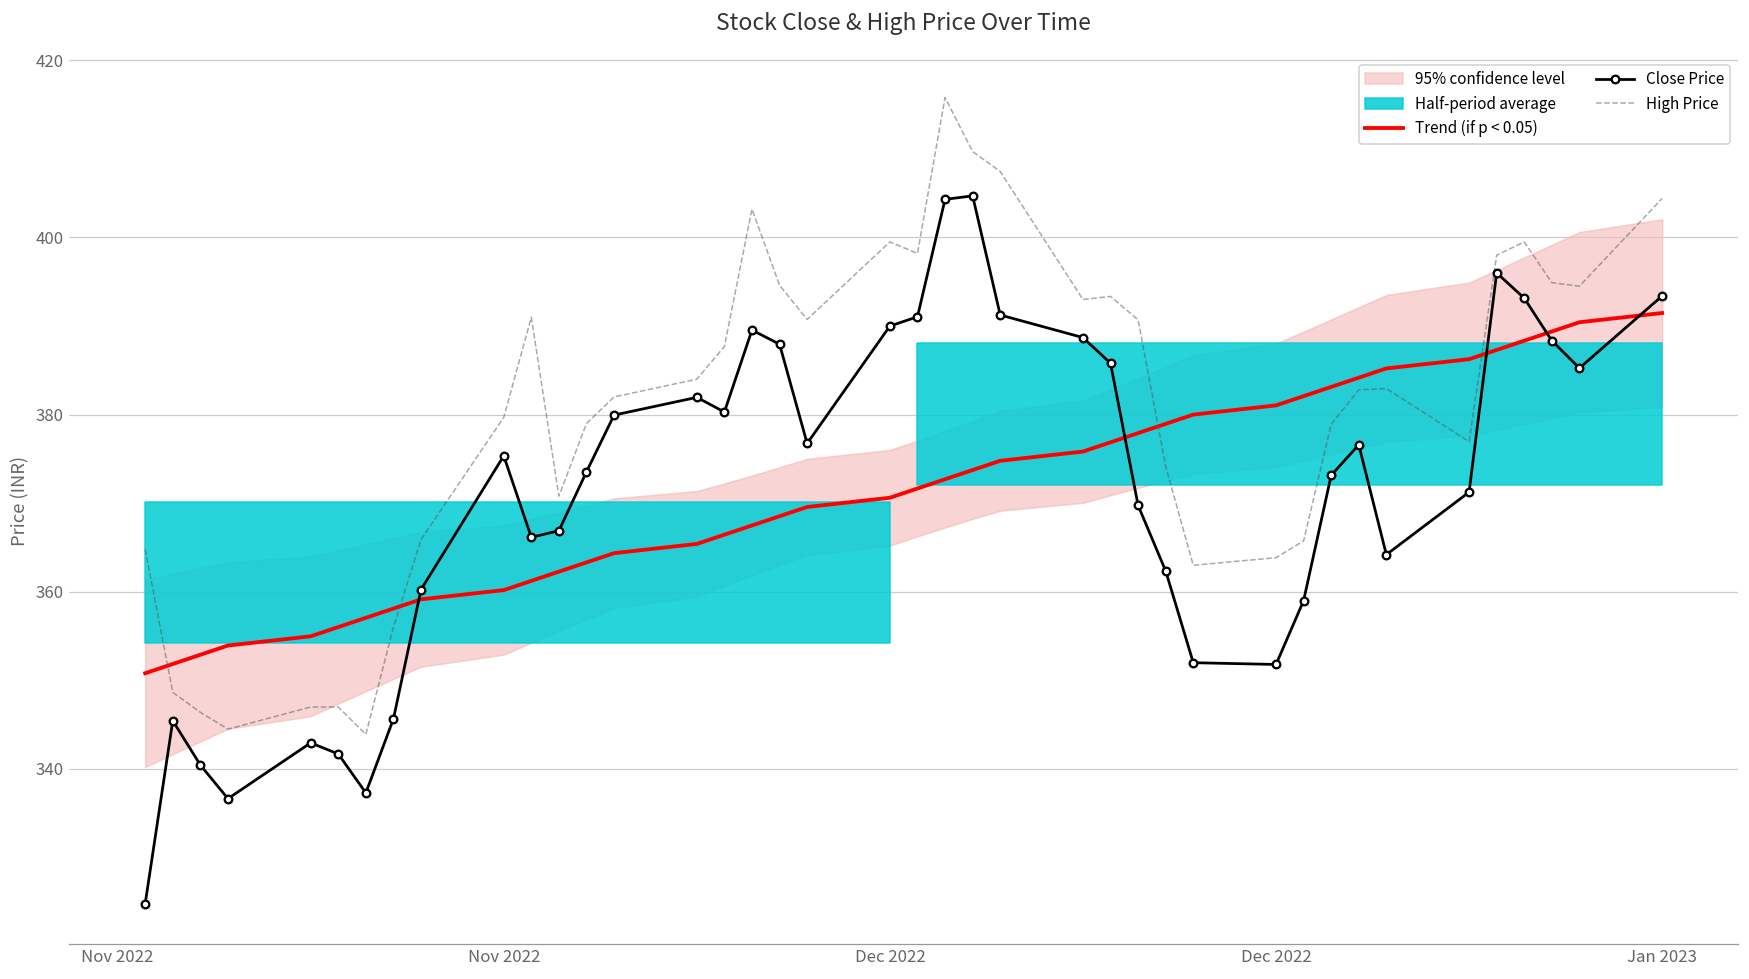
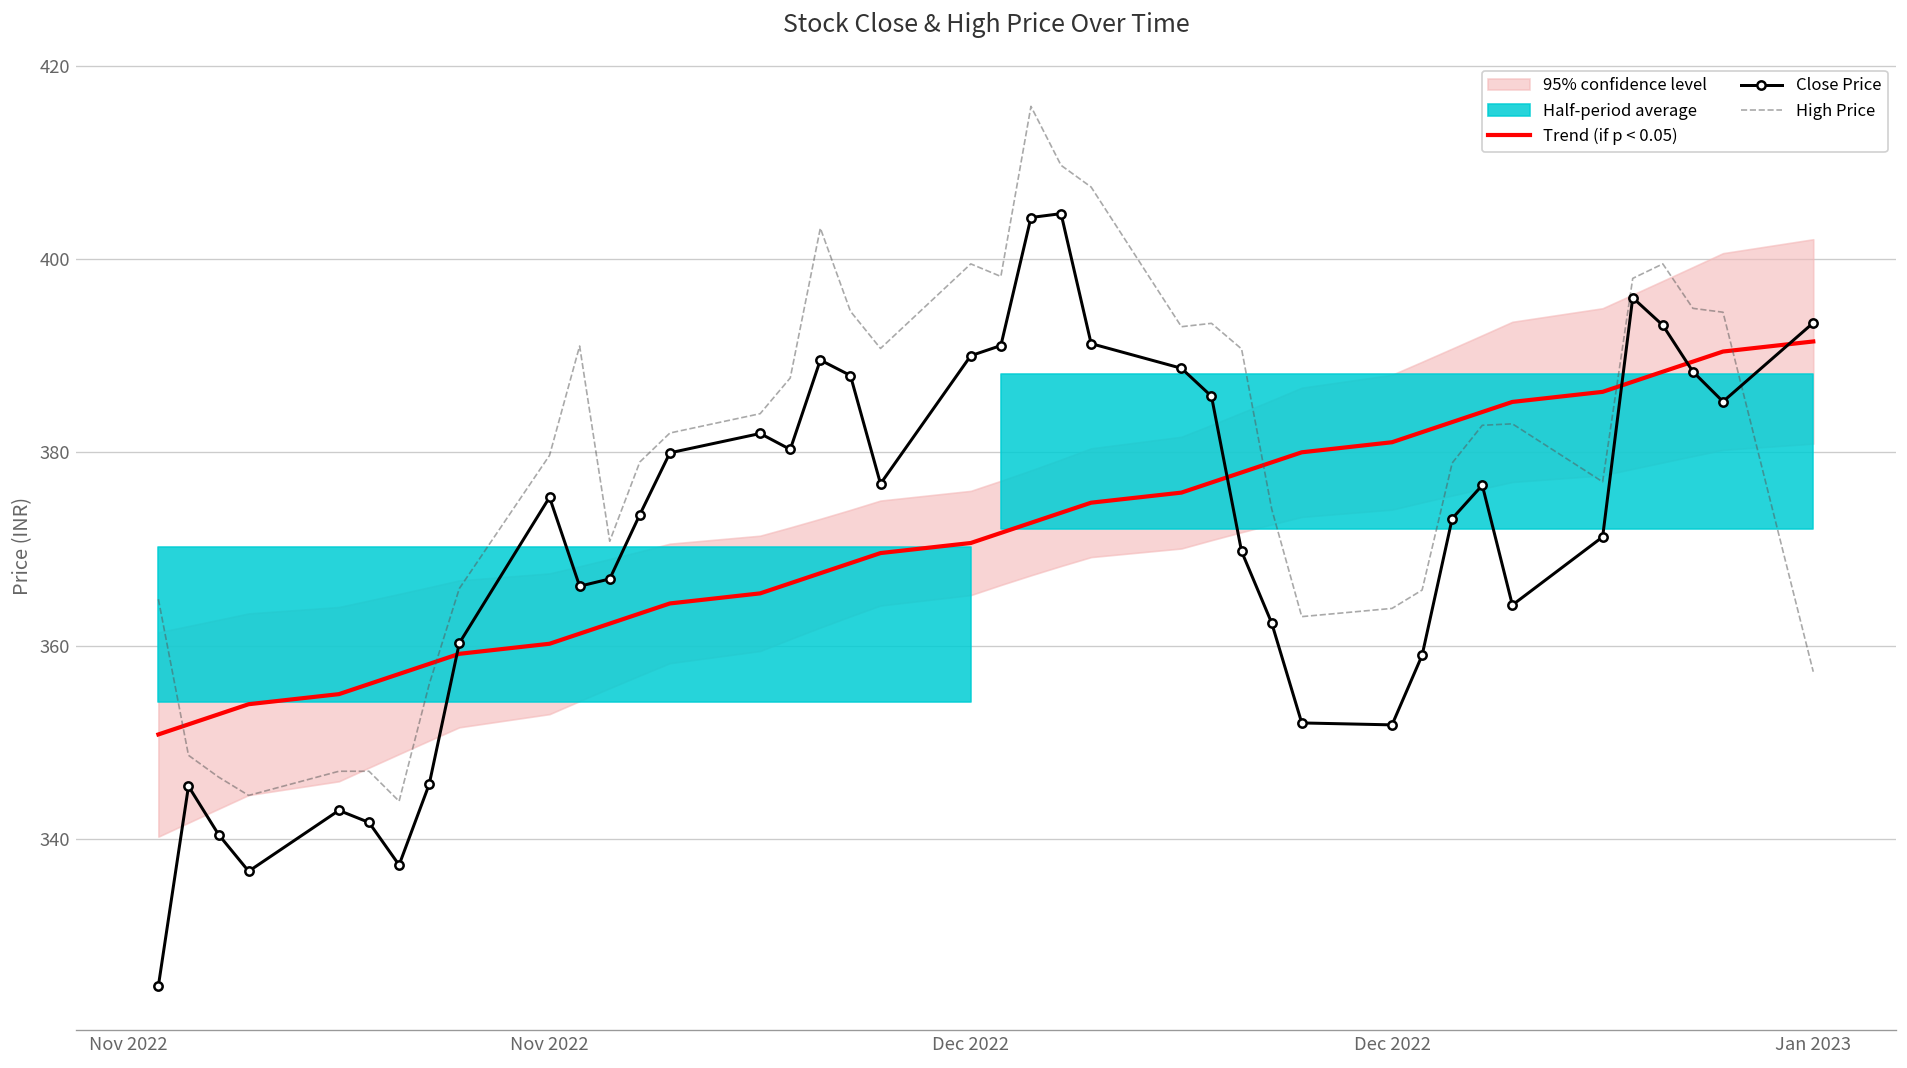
High Price, Jan 2023: 404 -> 357
